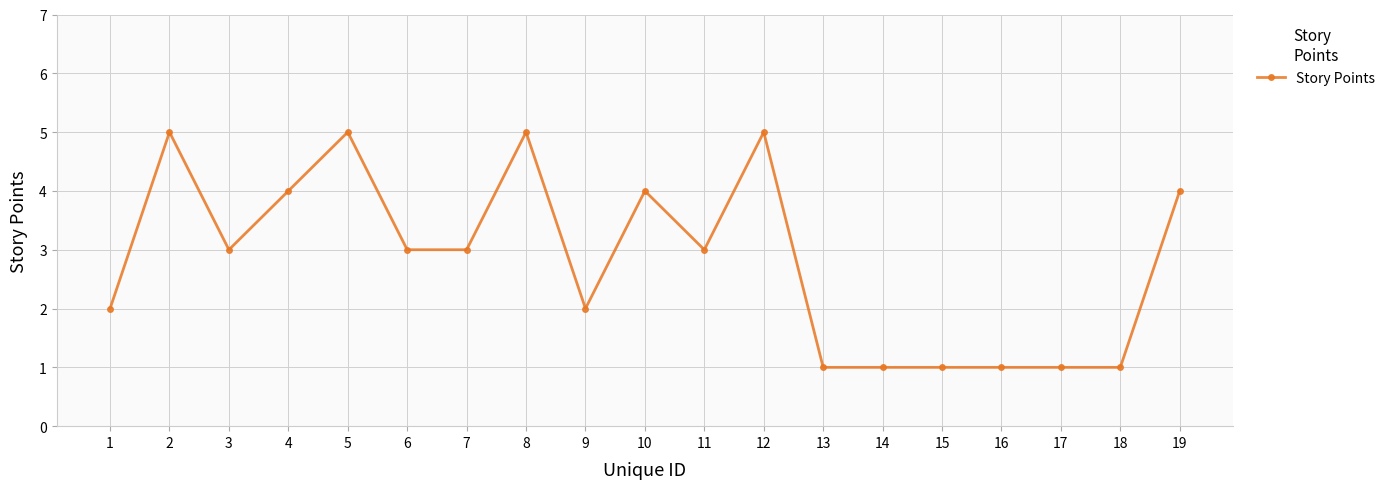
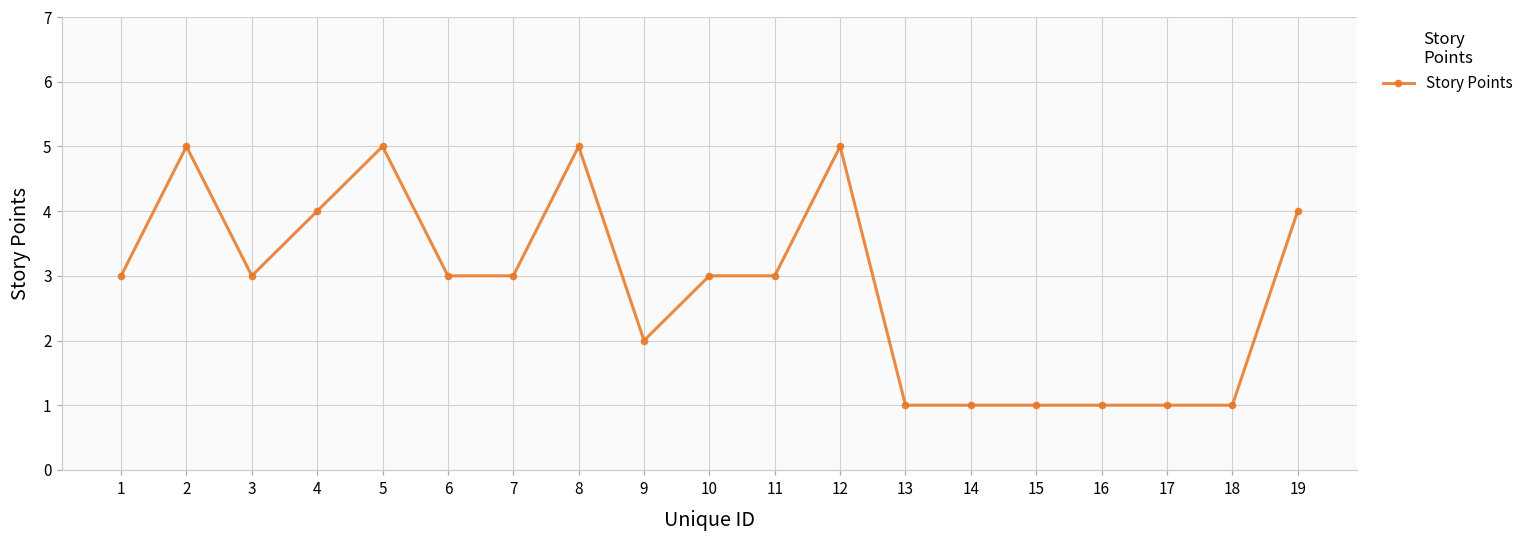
1: 2 -> 3
10: 4 -> 3
